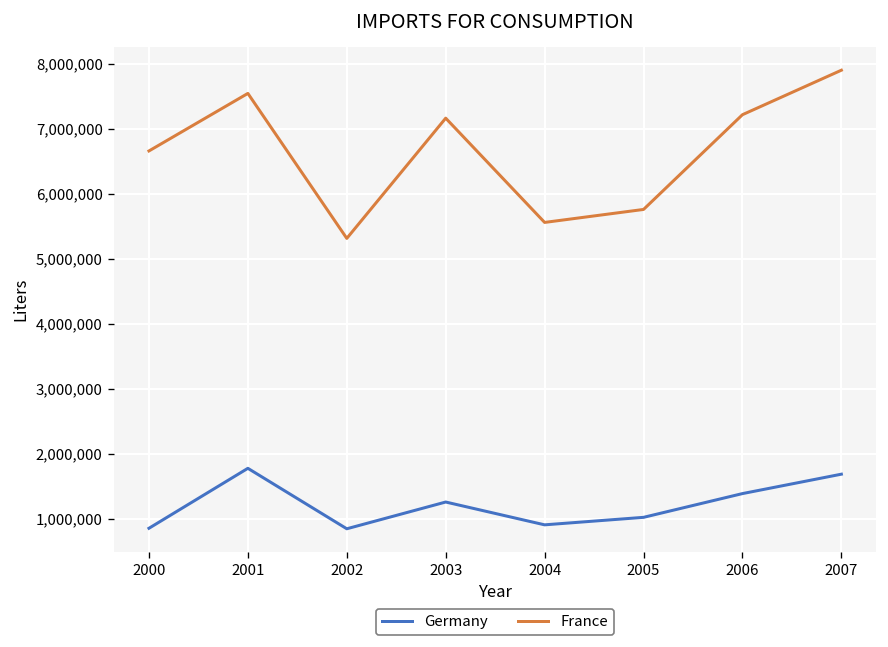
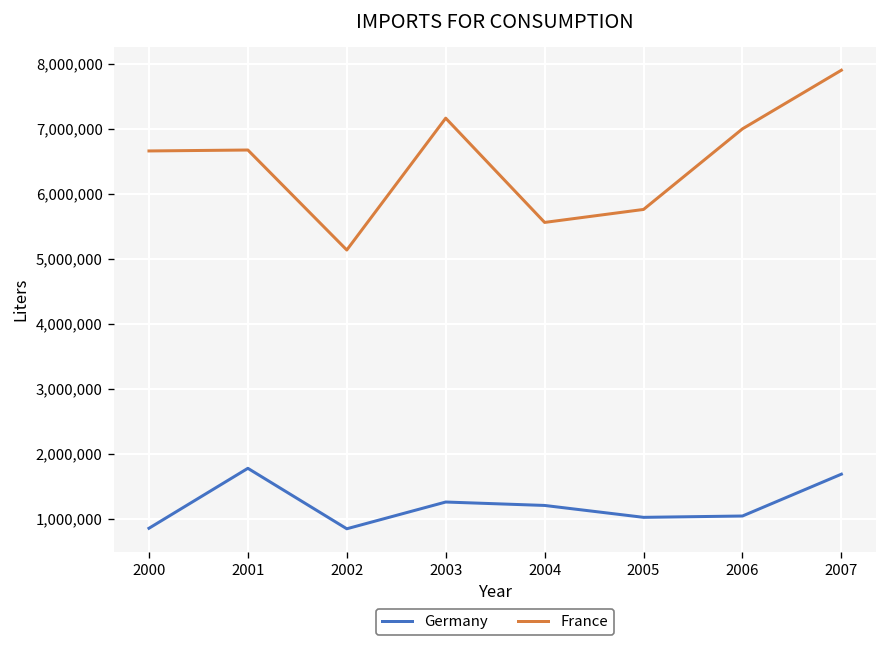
France, 2001: 7,500,000 -> 6,700,000
France, 2002: 5,300,000 -> 5,100,000
Germany, 2004: 900,000 -> 1,200,000
Germany, 2006: 1,400,000 -> 1,000,000
France, 2006: 7,200,000 -> 7,000,000
